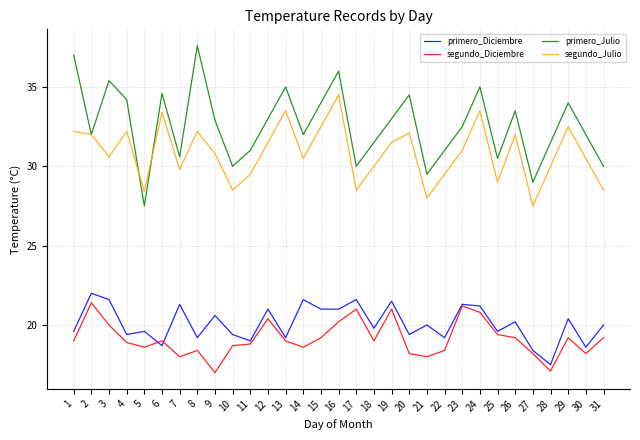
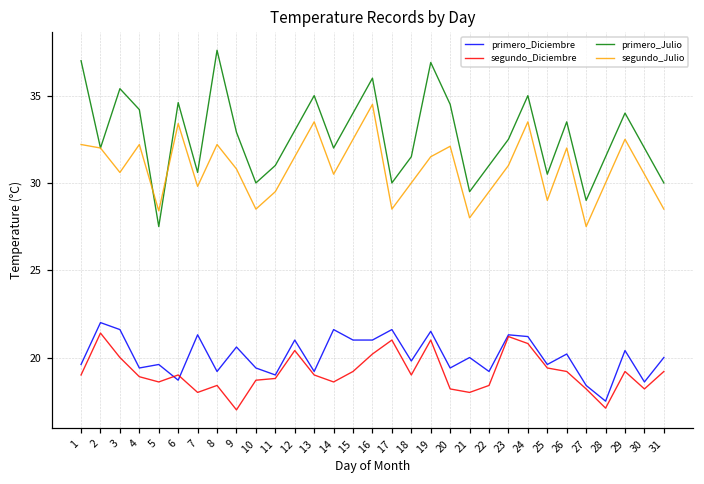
primero_Julio, 19: 33.0 -> 36.9
